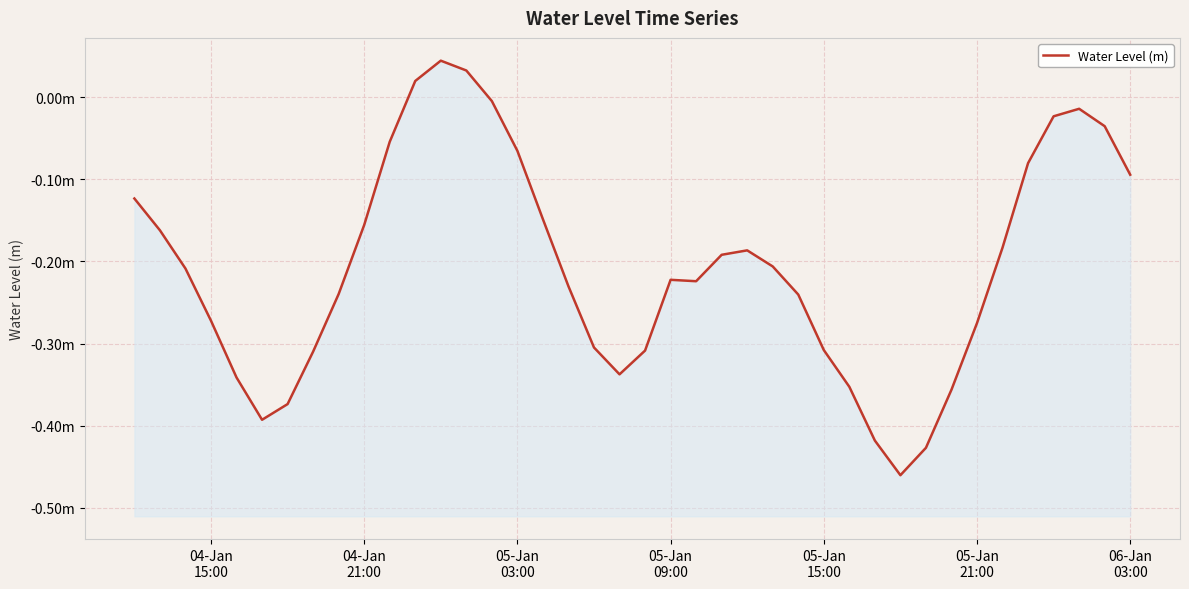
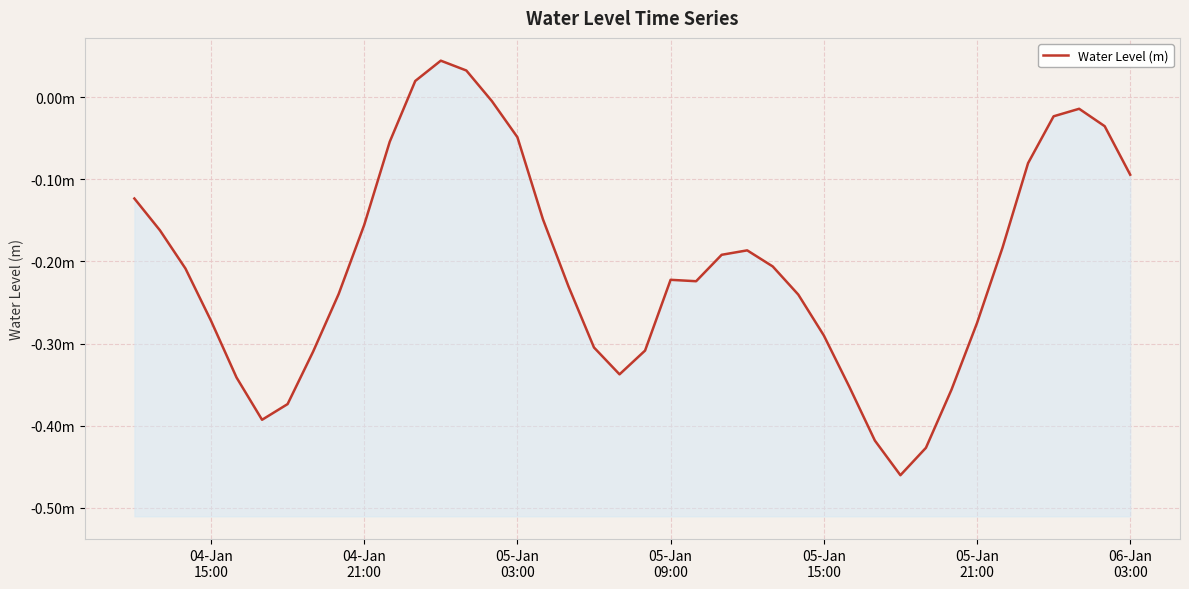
05-Jan 03:00: -0.07m -> -0.05m
05-Jan 15:00: -0.31m -> -0.29m
